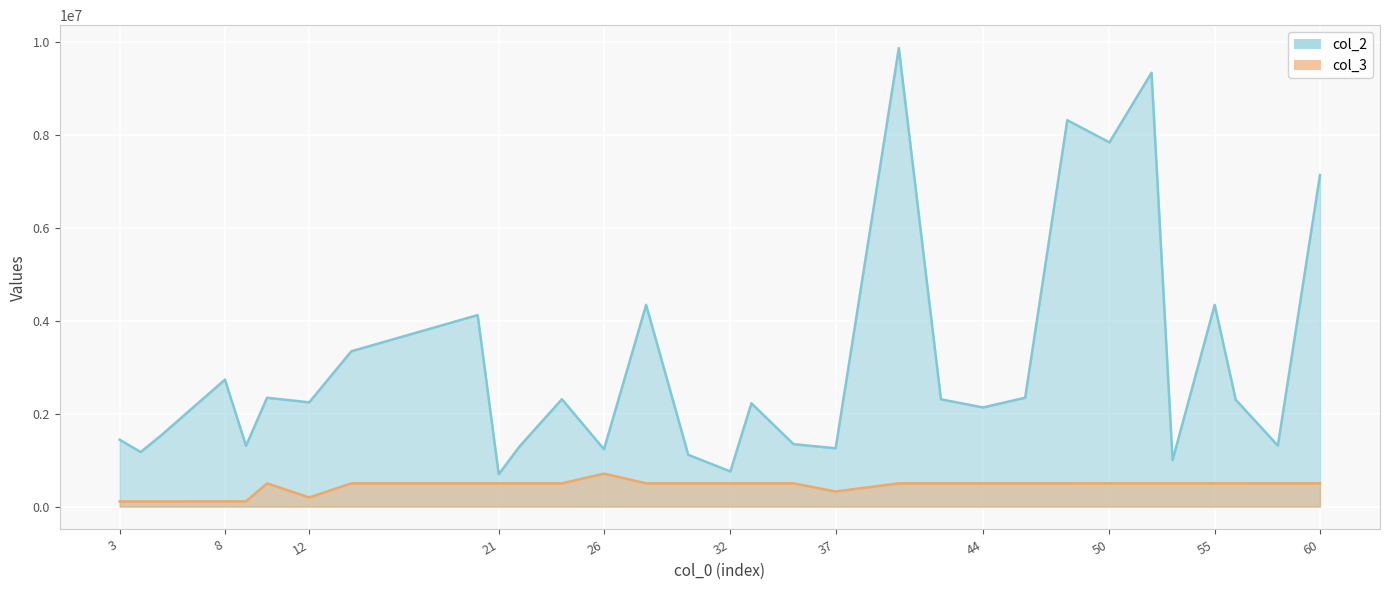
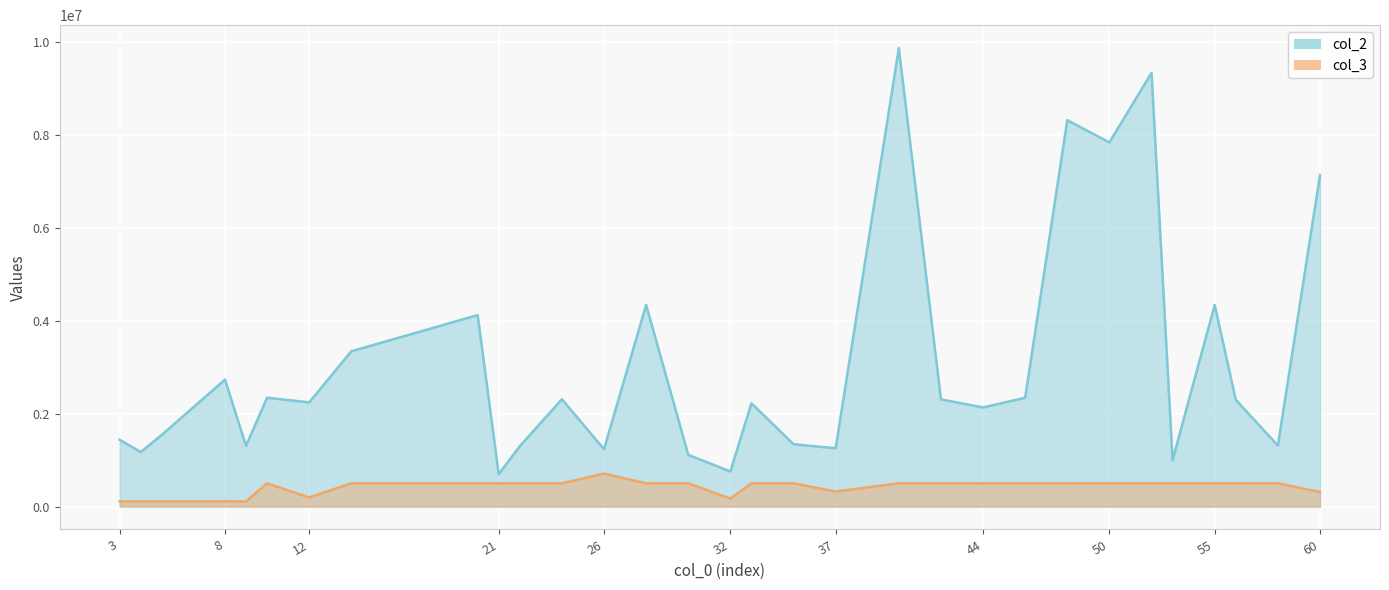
col_3, 32: 500000 -> 200000
col_3, 60: 500000 -> 300000
